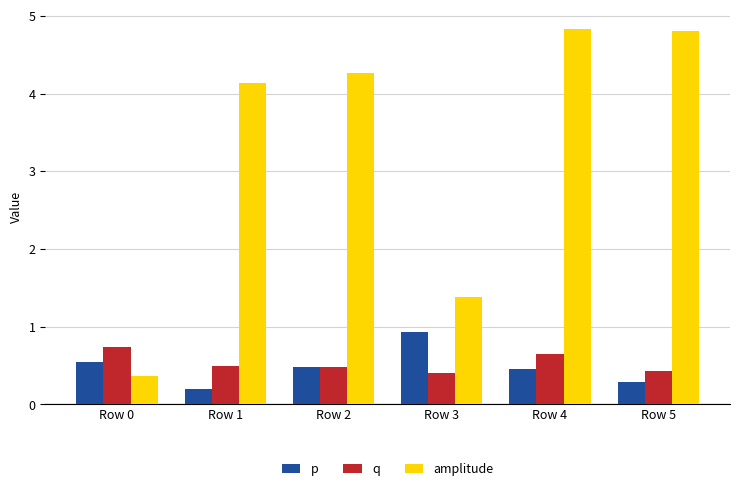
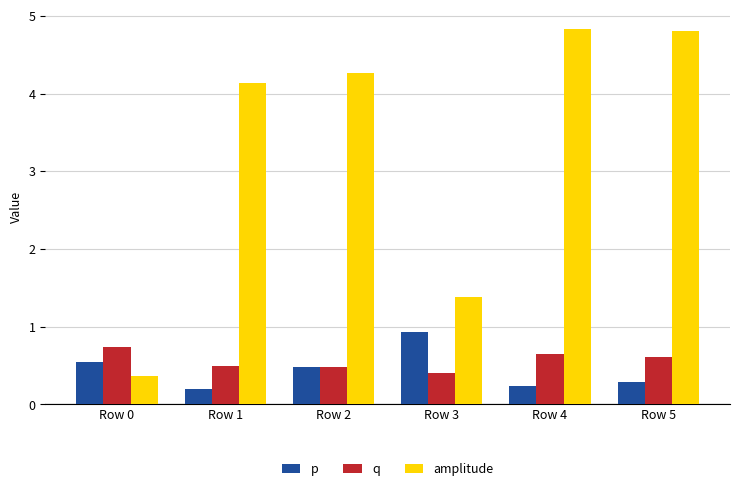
p, Row 4: 0.5 -> 0.2
q, Row 5: 0.4 -> 0.6
